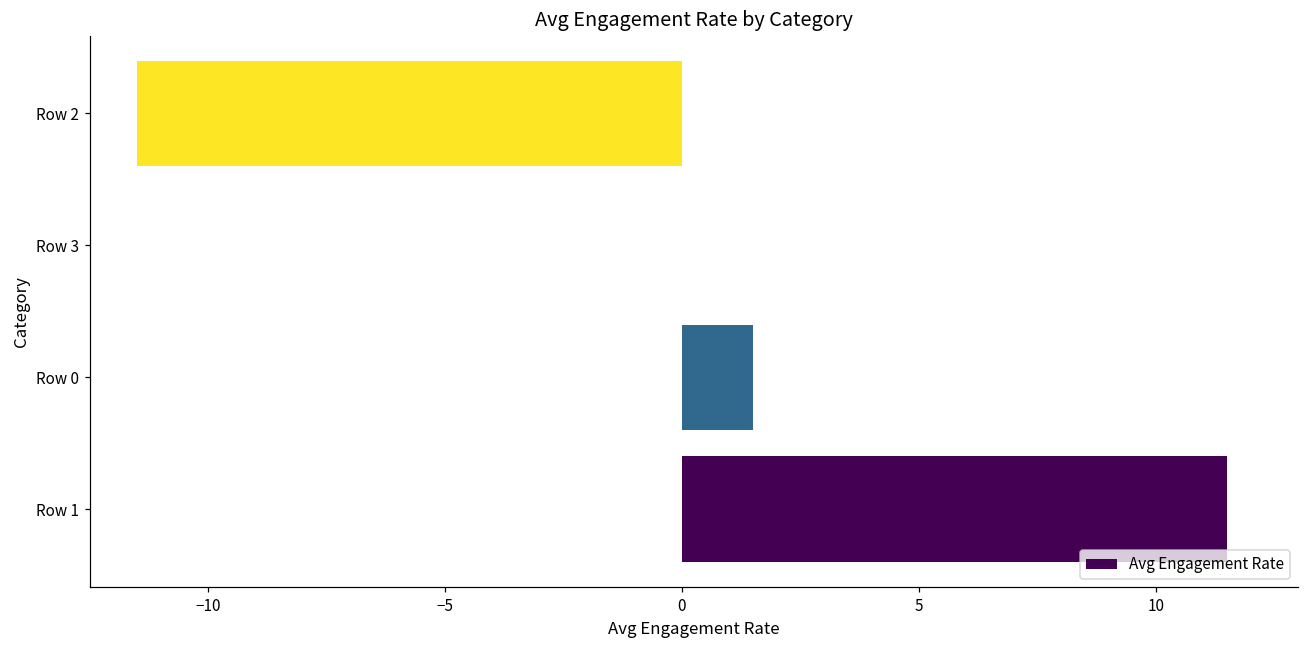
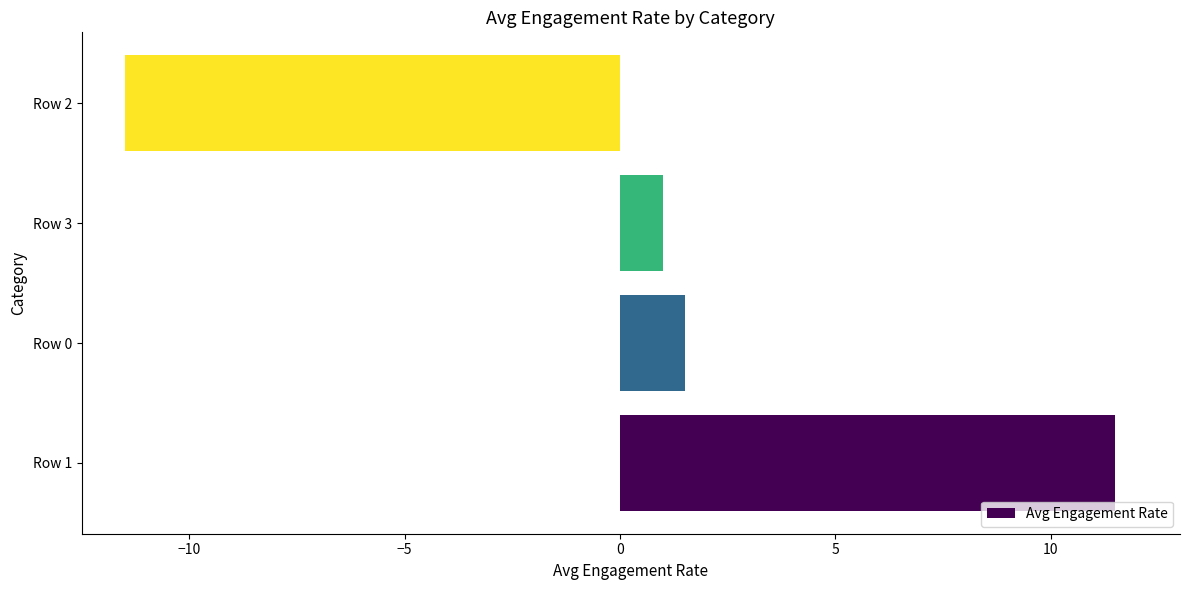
Row 3: 0 -> 1
